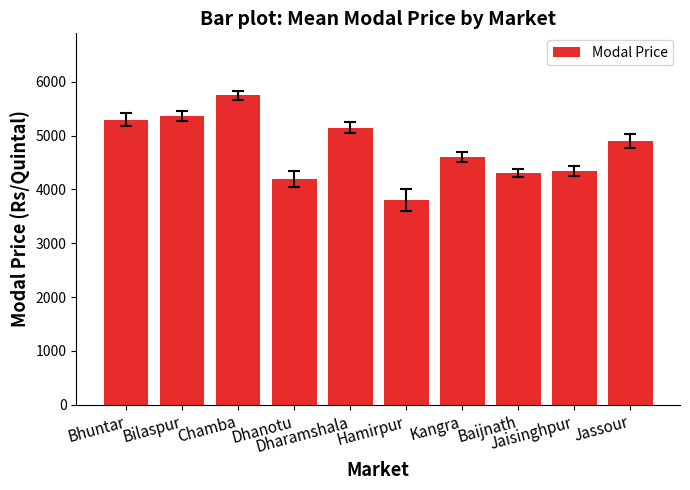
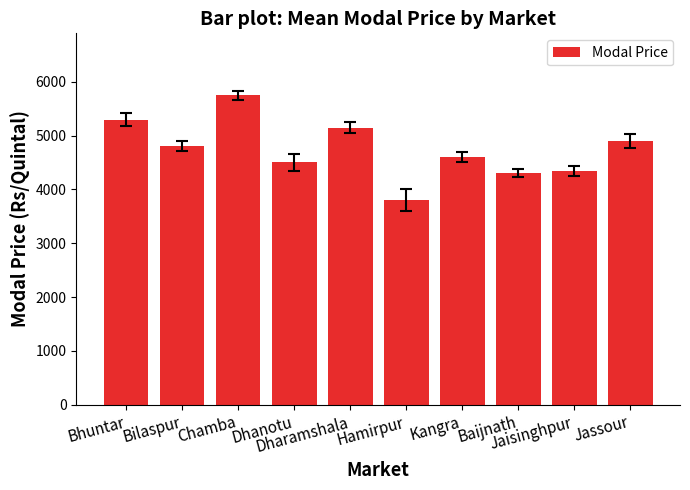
Modal Price, Bilaspur: 5400 -> 4800
Modal Price, Dhanotu: 4200 -> 4500
